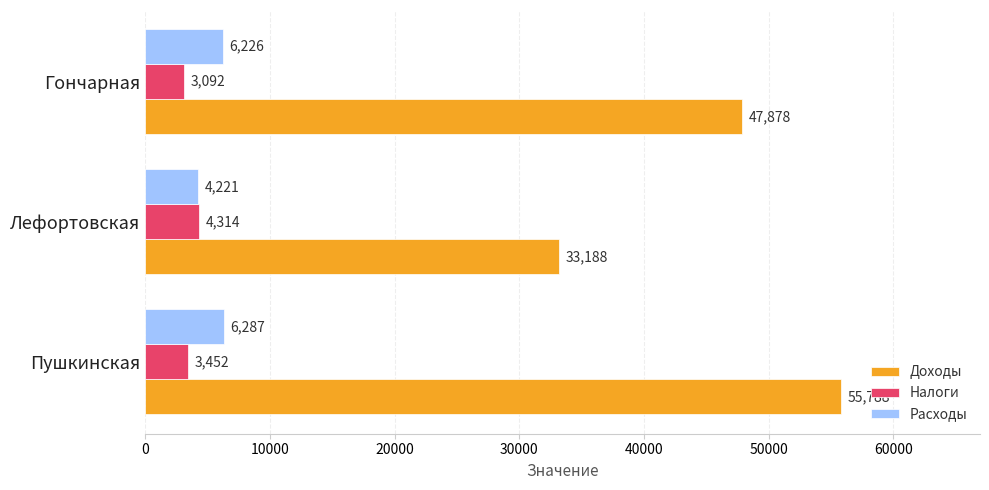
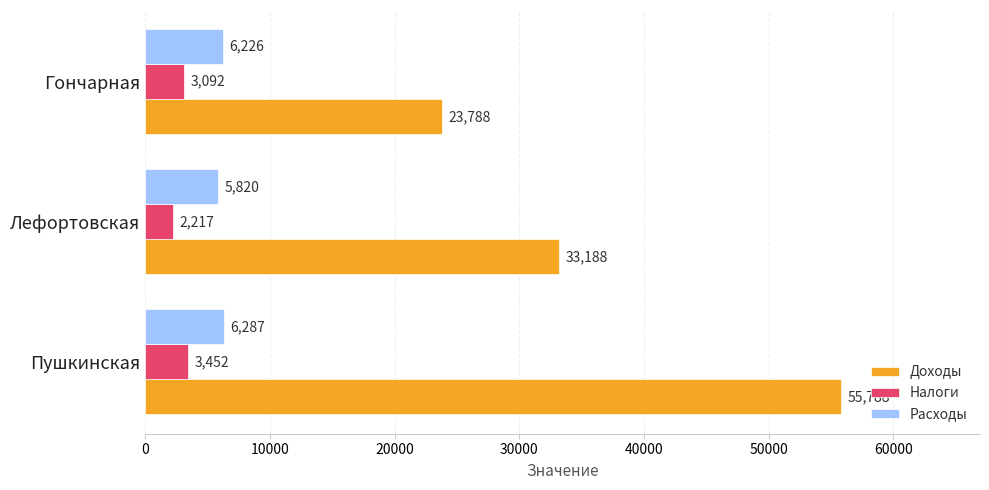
Доходы, Гончарная: 47,878 -> 23,788
Расходы, Лефортовская: 4,221 -> 5,820
Налоги, Лефортовская: 4,314 -> 2,217
